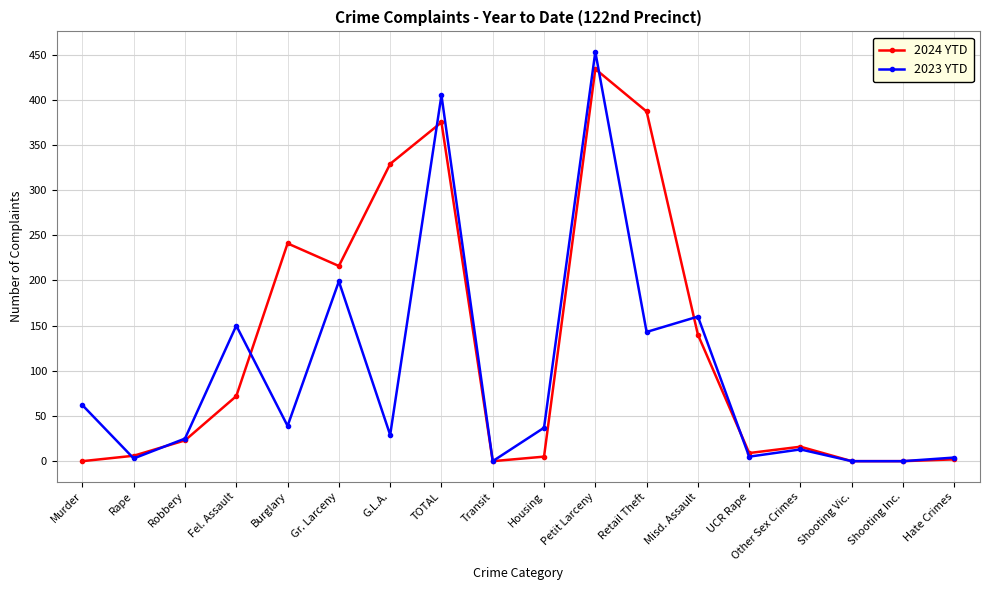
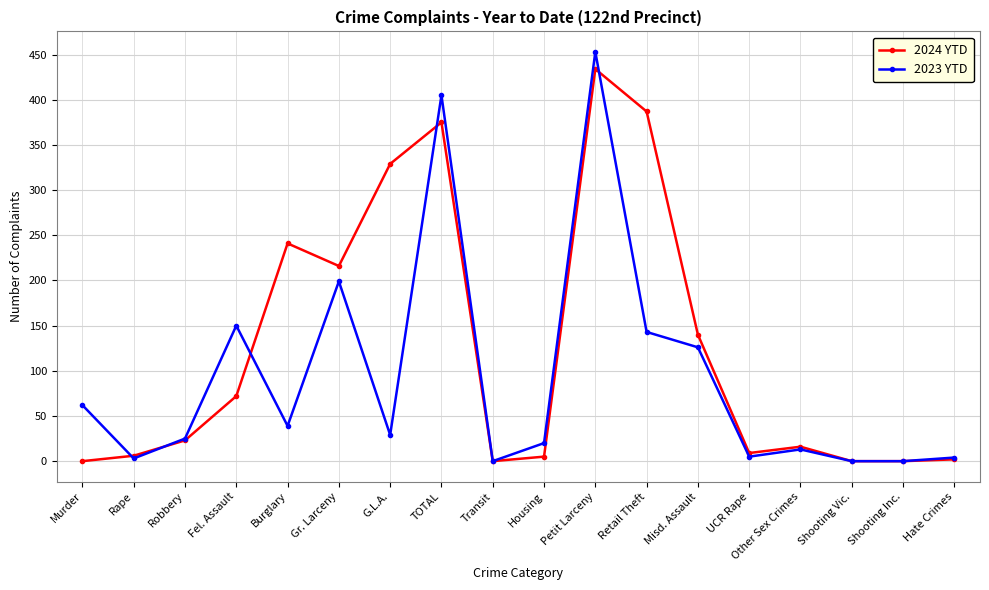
2023 YTD, Housing: 40 -> 20
2023 YTD, Misd. Assault: 160 -> 130
